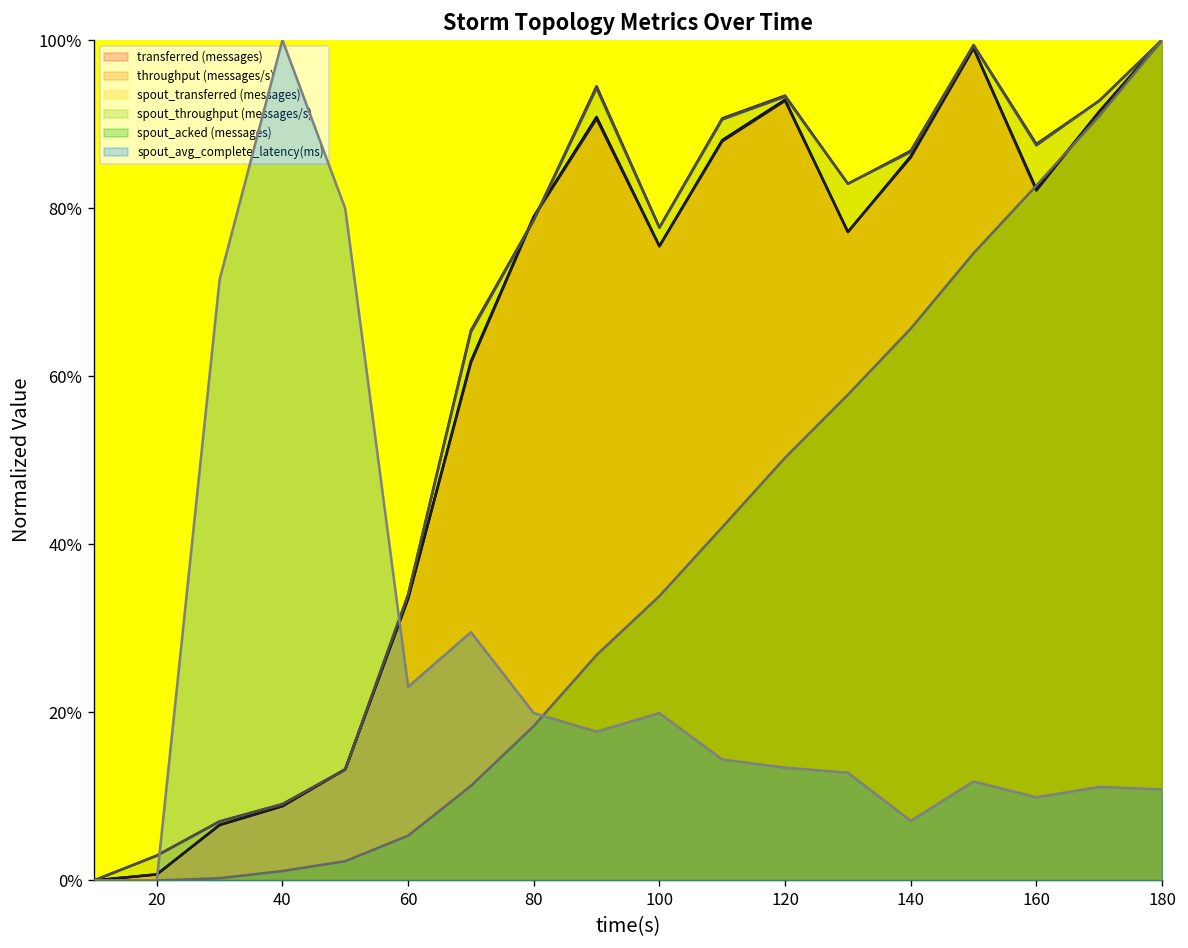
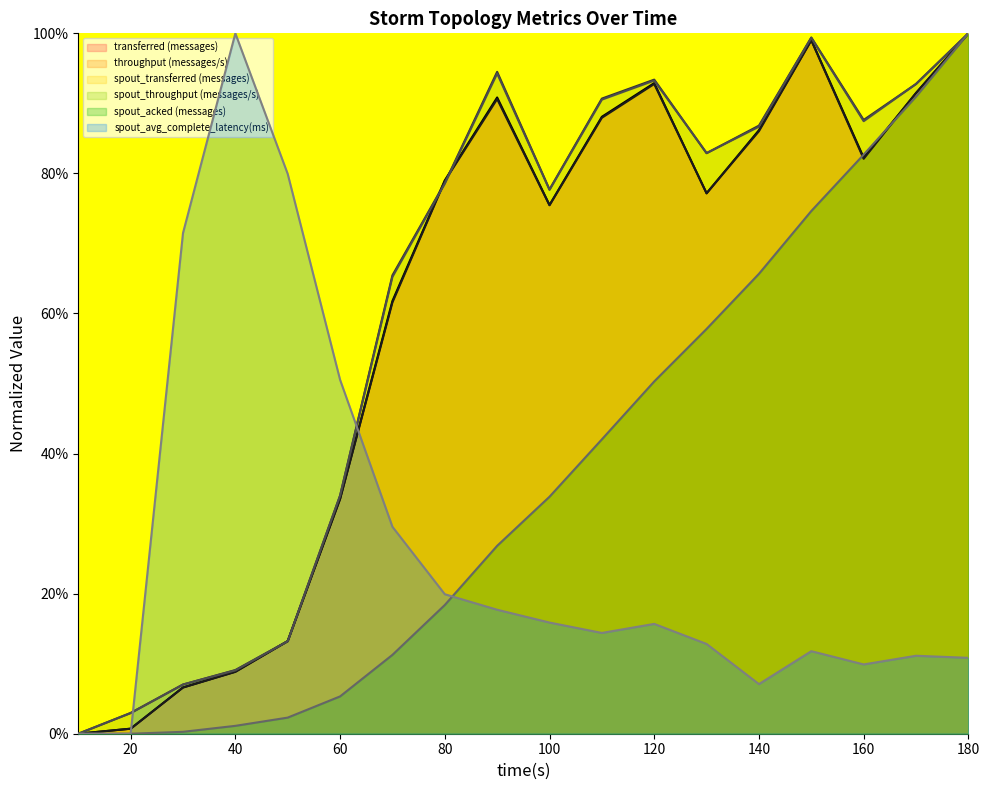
spout_avg_complete_latency(ms), 60: 23% -> 51%
spout_avg_complete_latency(ms), 100: 20% -> 16%
spout_avg_complete_latency(ms), 120: 13% -> 16%
